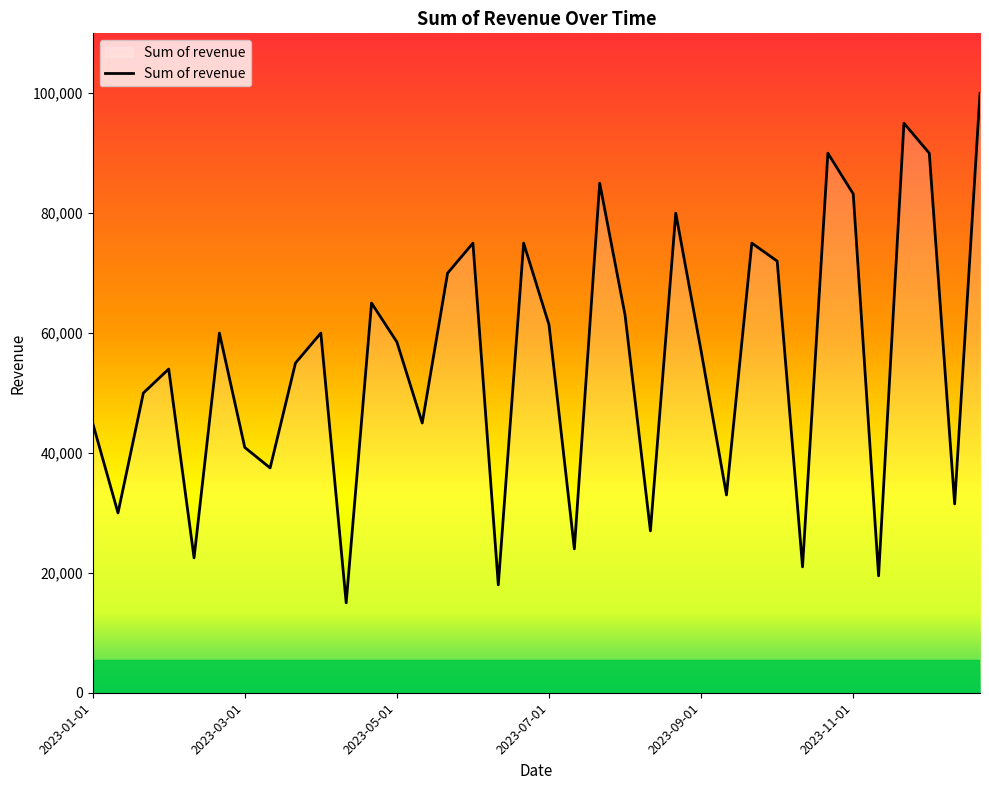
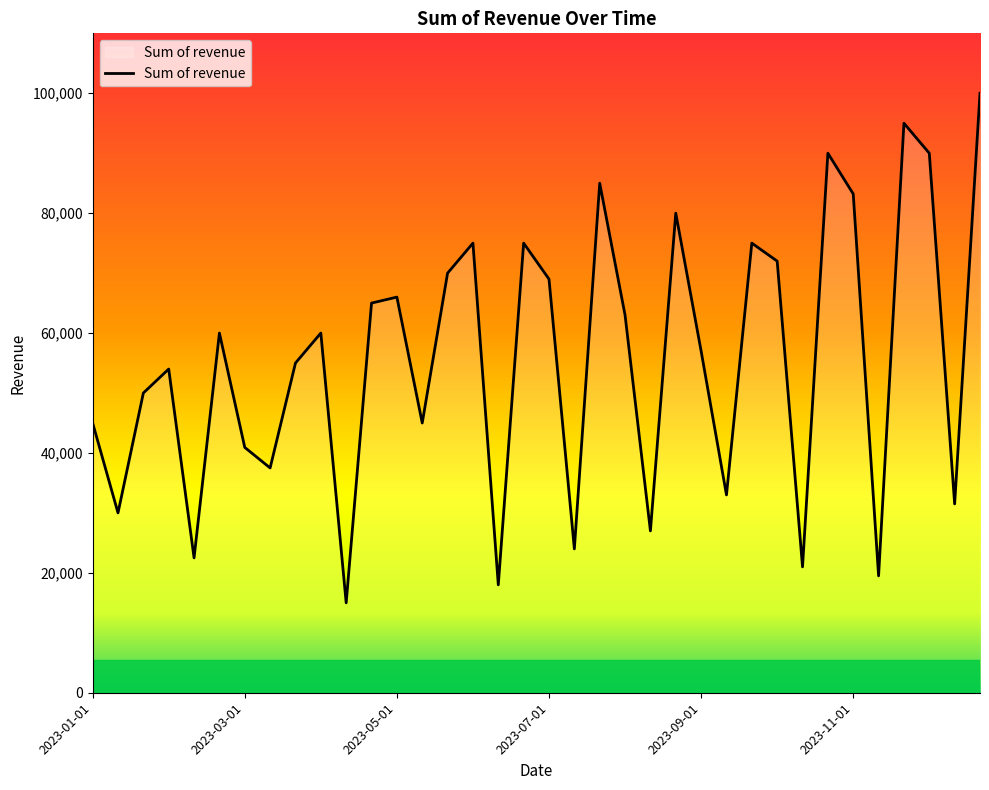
2023-05-01: 59,000 -> 66,000
2023-07-01: 61,000 -> 69,000
